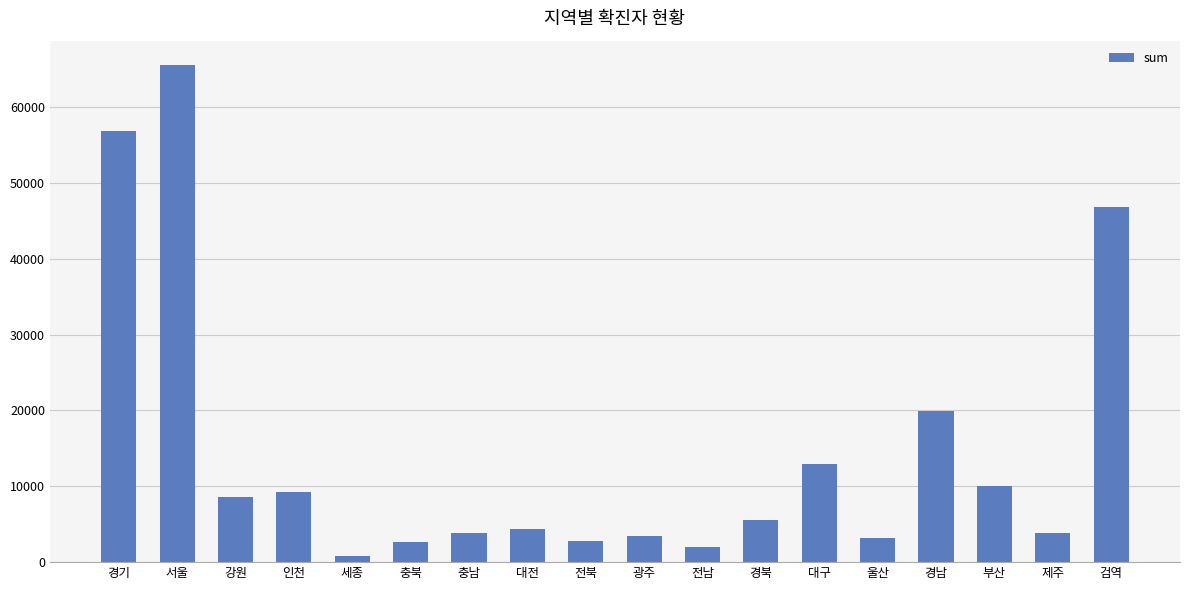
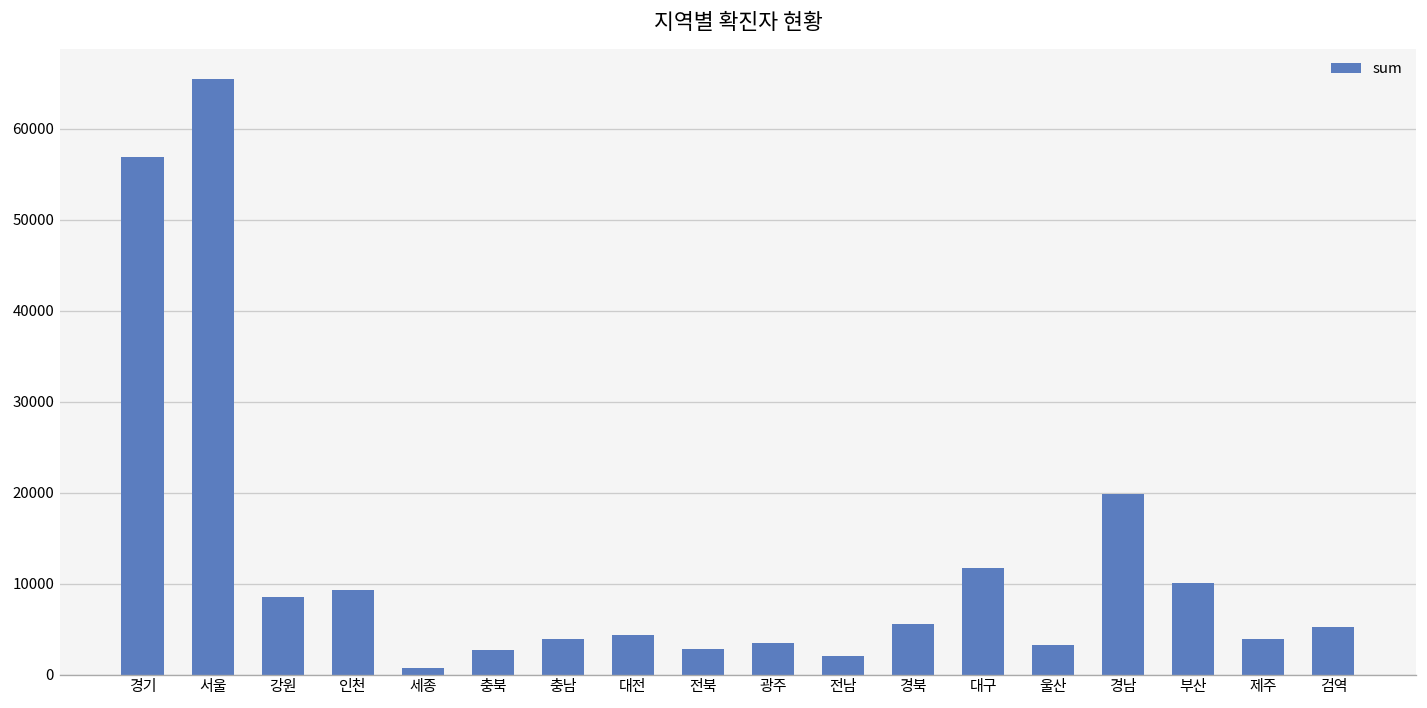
대구: 13000 -> 12000
검역: 47000 -> 5000
